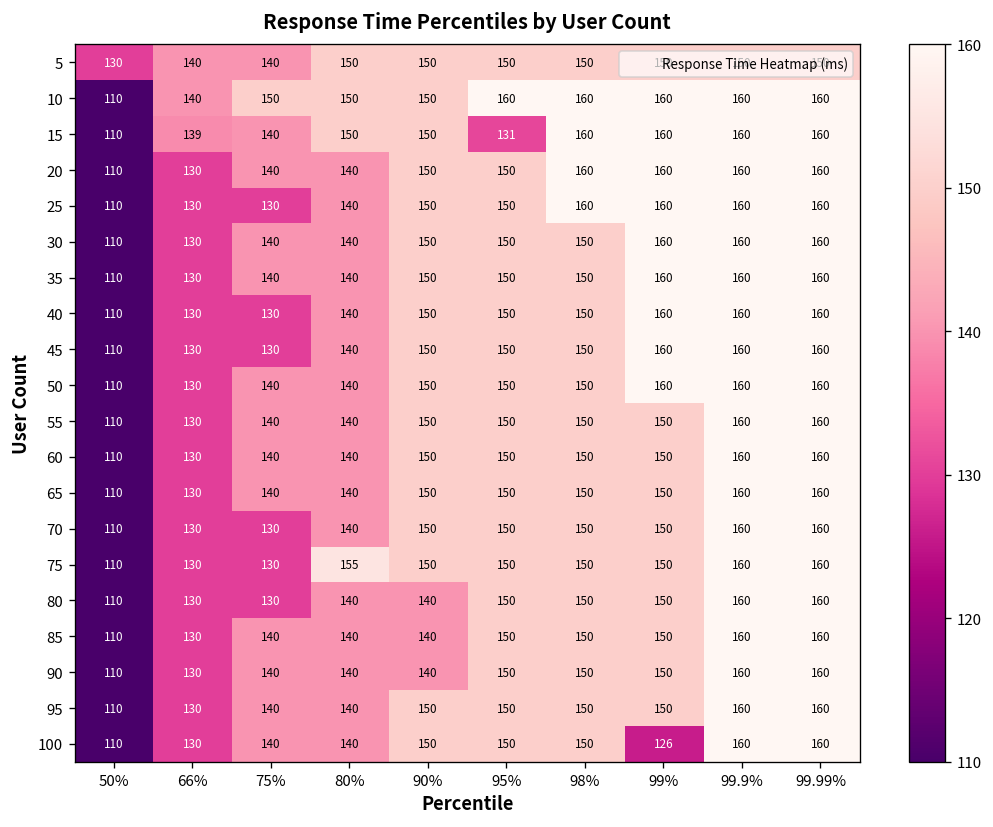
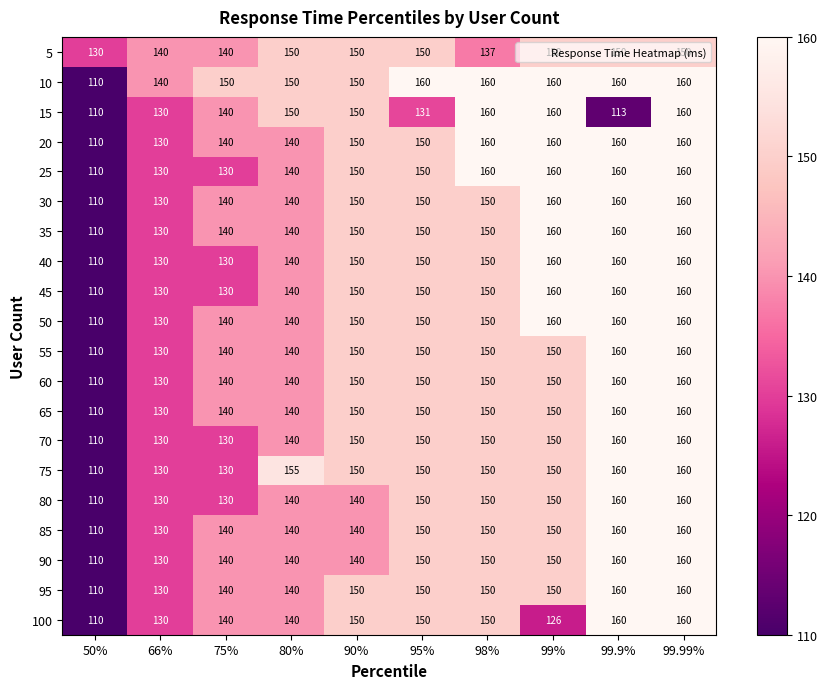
5, 98%: 150 -> 137
15, 66%: 139 -> 130
15, 99.9%: 160 -> 113
